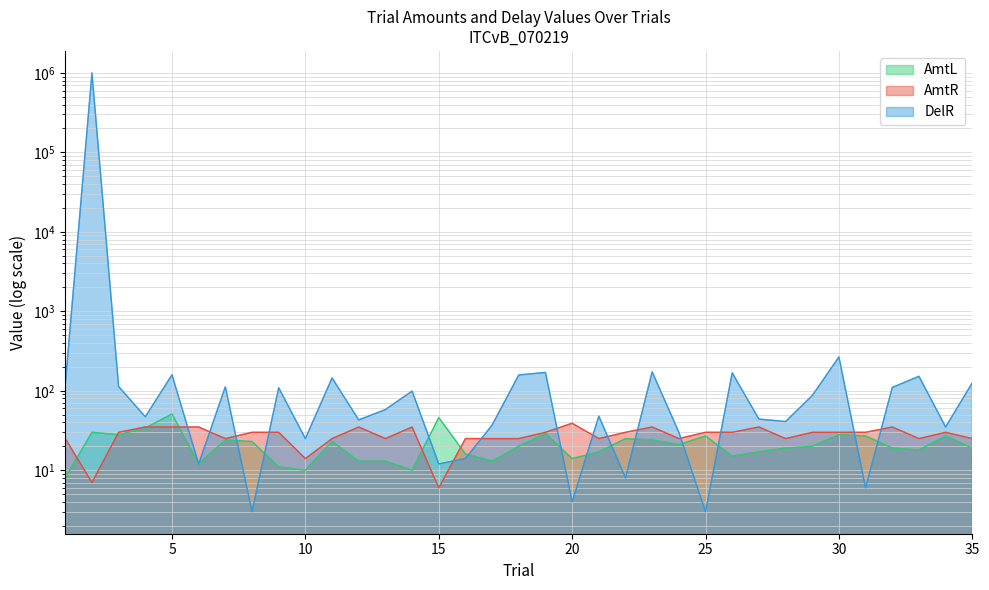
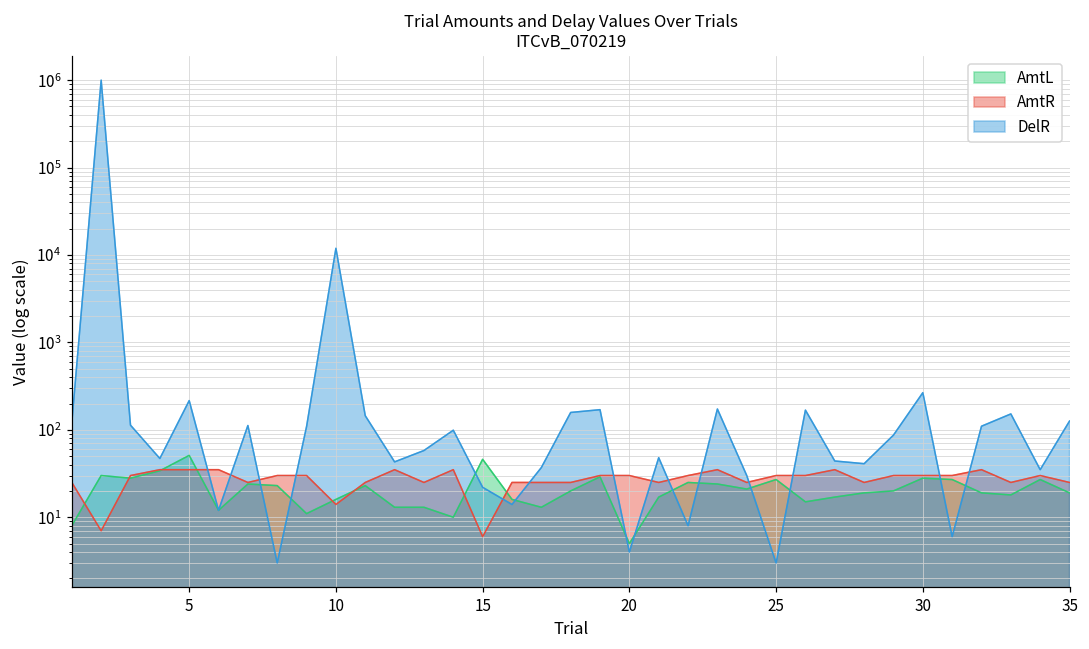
DelR, 5: 160 -> 220
AmtL, 10: 10 -> 16
DelR, 10: 25 -> 12000
DelR, 15: 12 -> 22
AmtL, 20: 14 -> 5
AmtR, 20: 40 -> 30
